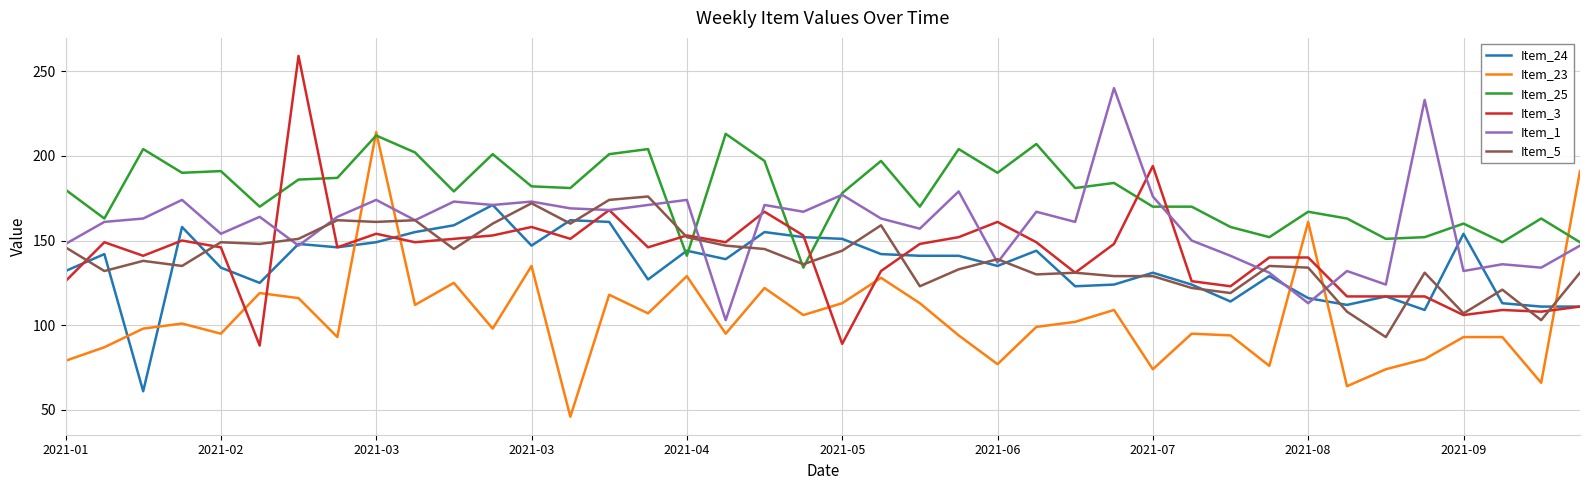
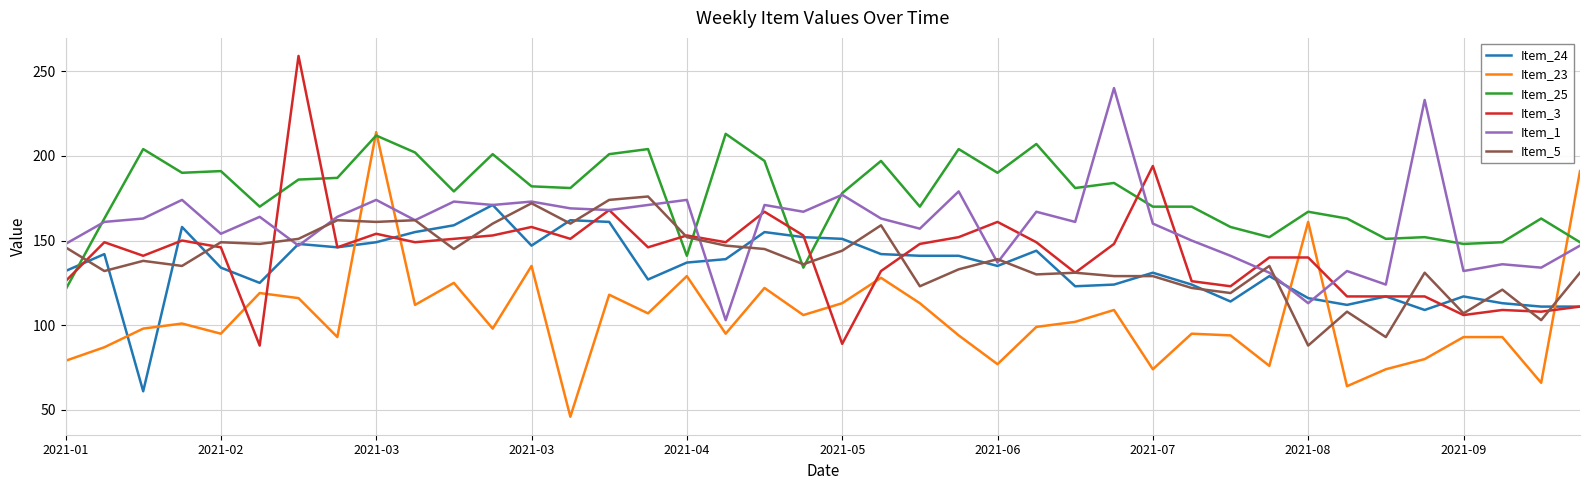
Item_25, 2021-01: 180 -> 121
Item_24, 2021-04: 144 -> 137
Item_1, 2021-07: 176 -> 160
Item_5, 2021-08: 134 -> 88
Item_24, 2021-09: 154 -> 117
Item_25, 2021-09: 160 -> 148
